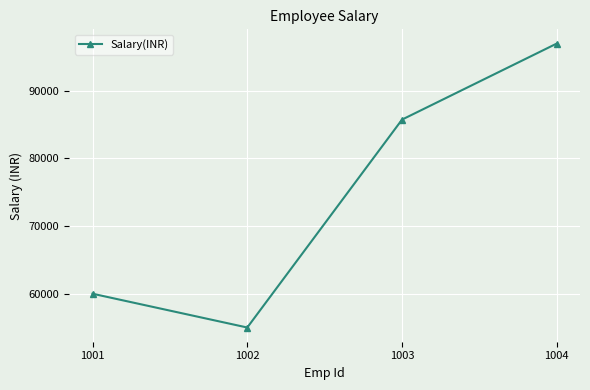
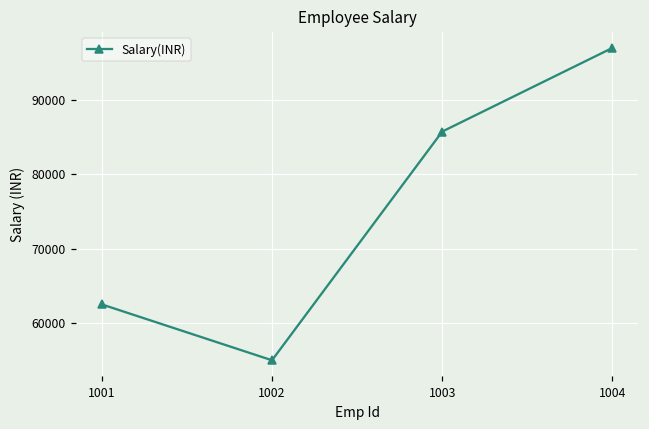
1001: 60000 -> 63000
